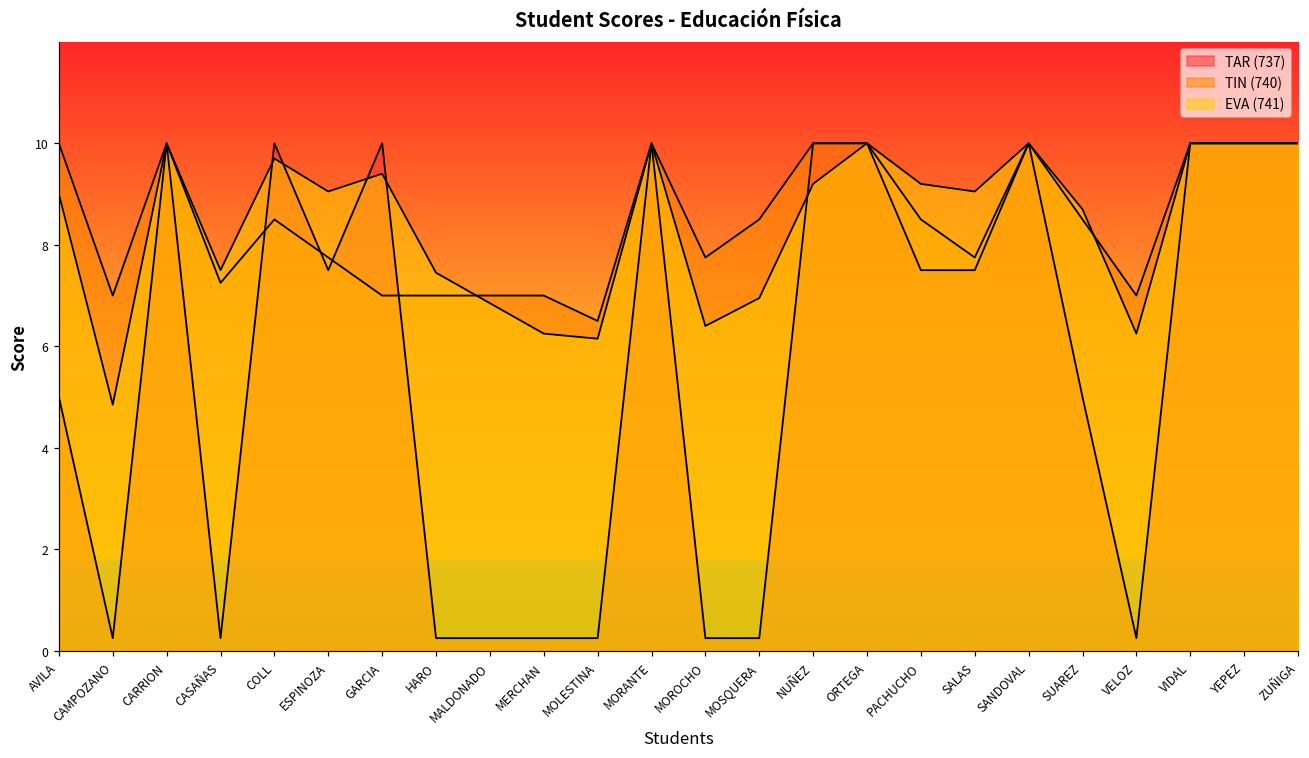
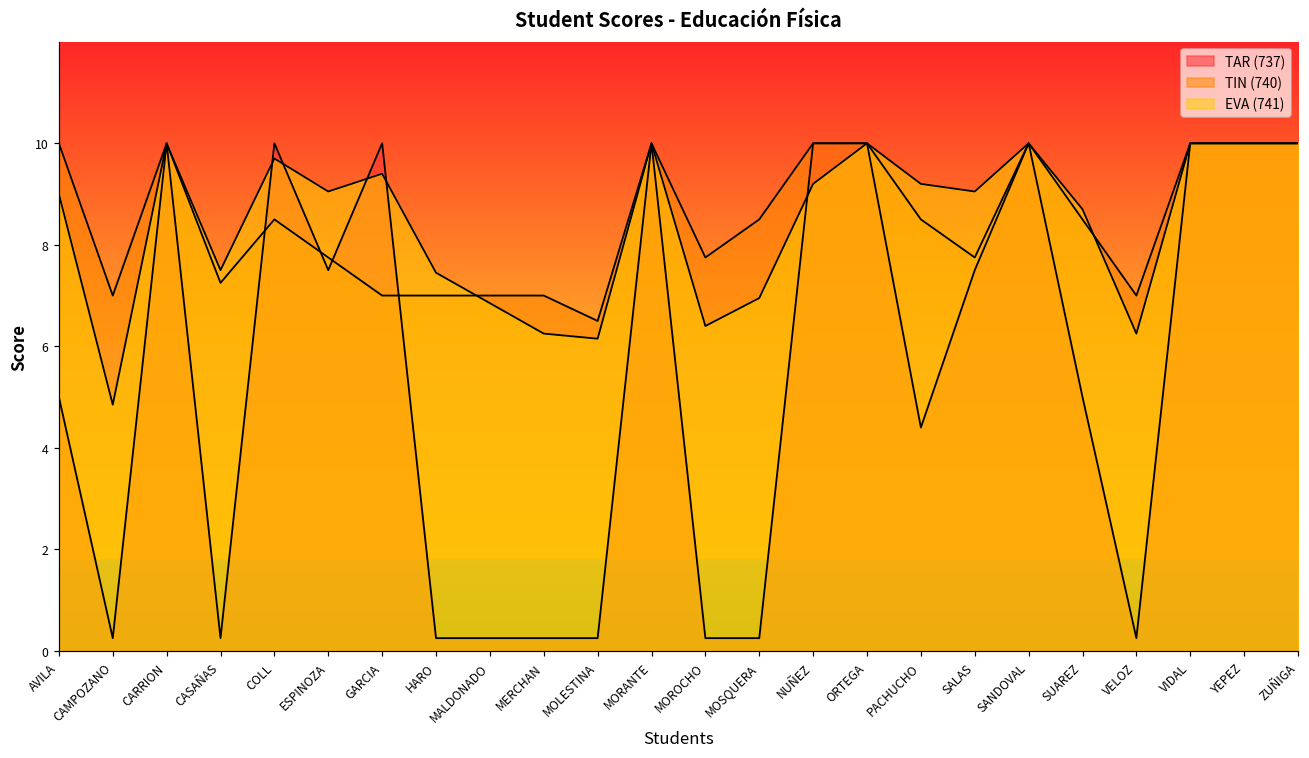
TAR (737), PACHUCHO: 7.5 -> 4.4
